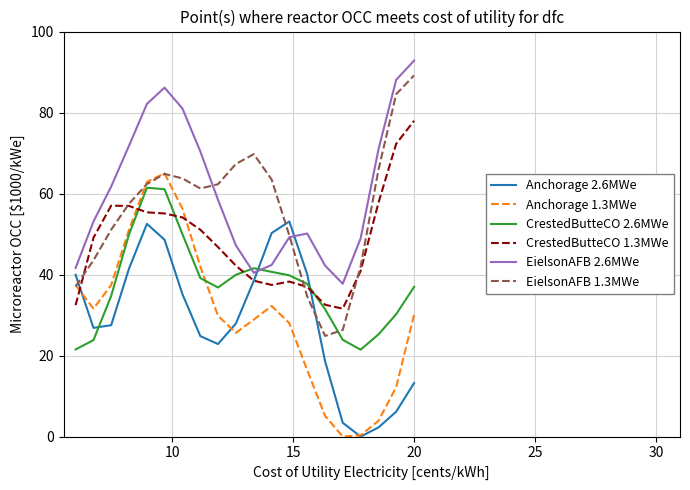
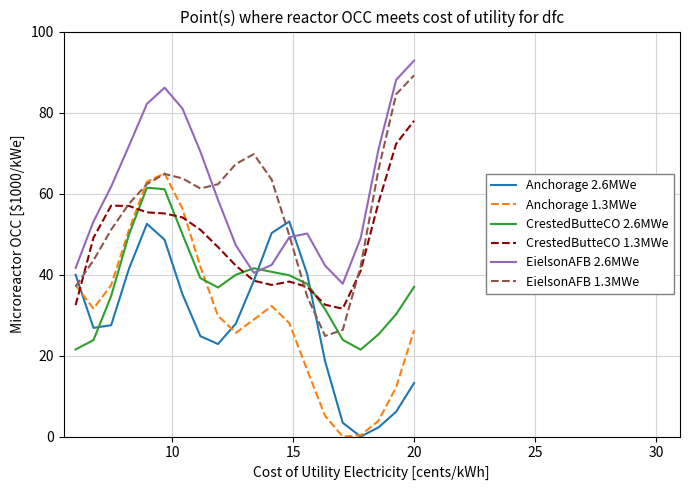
Anchorage 1.3MWe, 20: 30 -> 26
